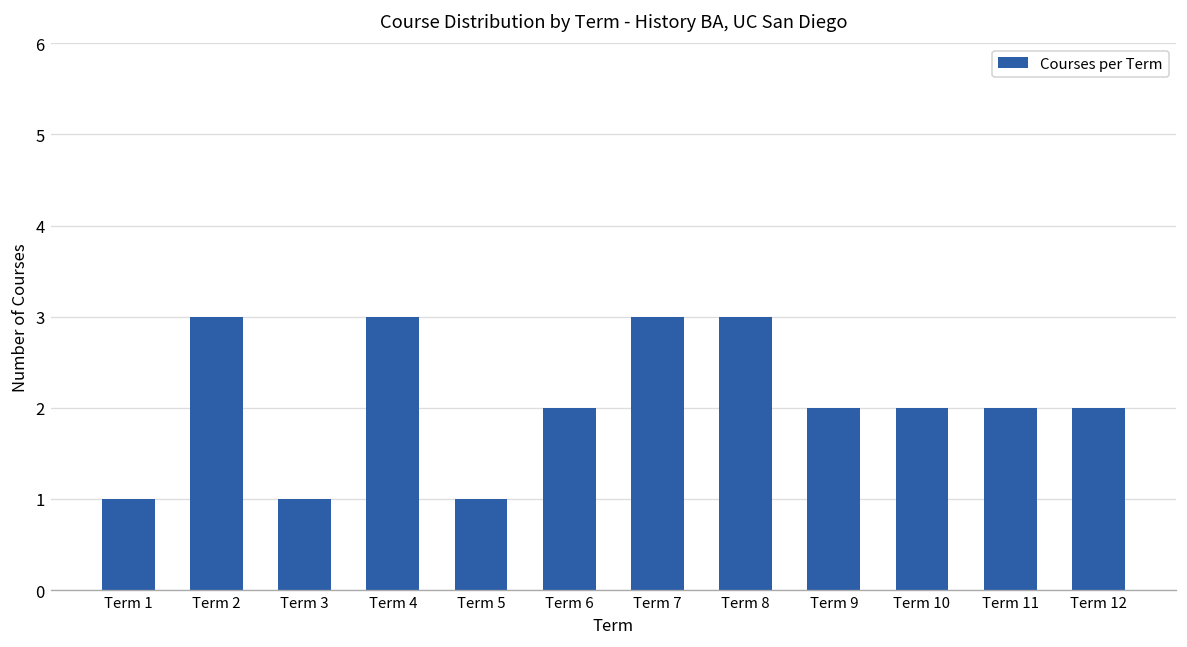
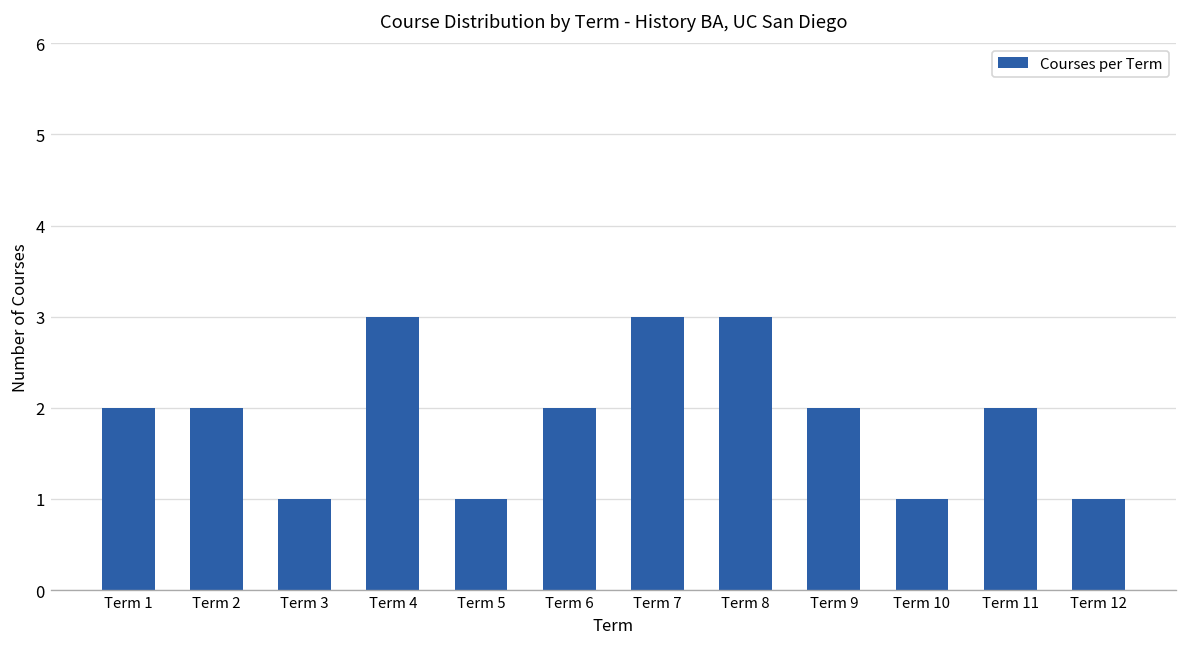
Term 1: 1 -> 2
Term 2: 3 -> 2
Term 10: 2 -> 1
Term 12: 2 -> 1
